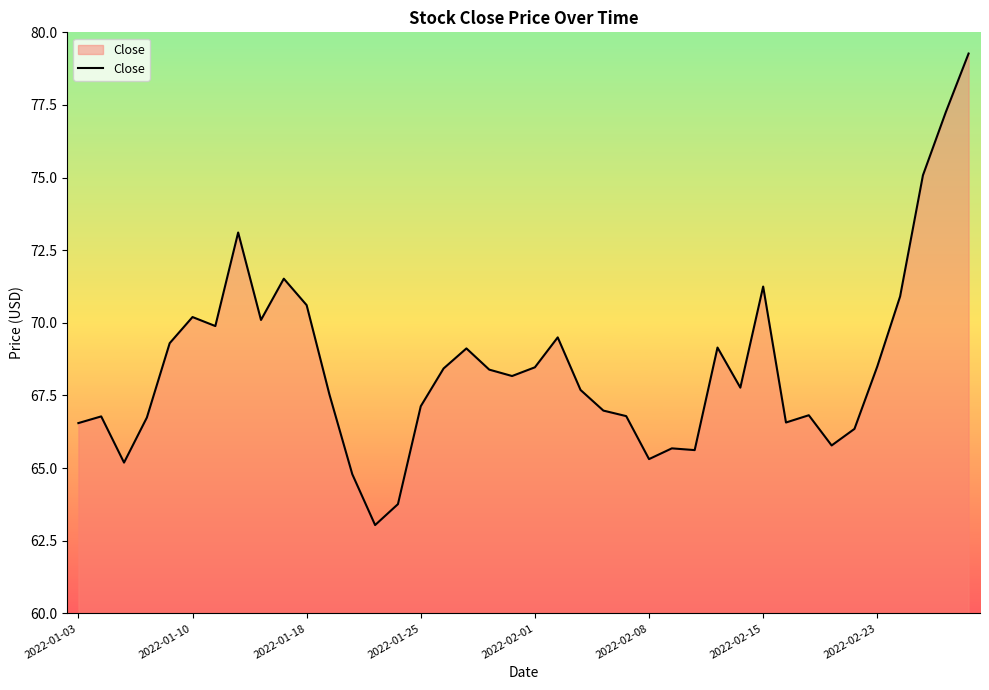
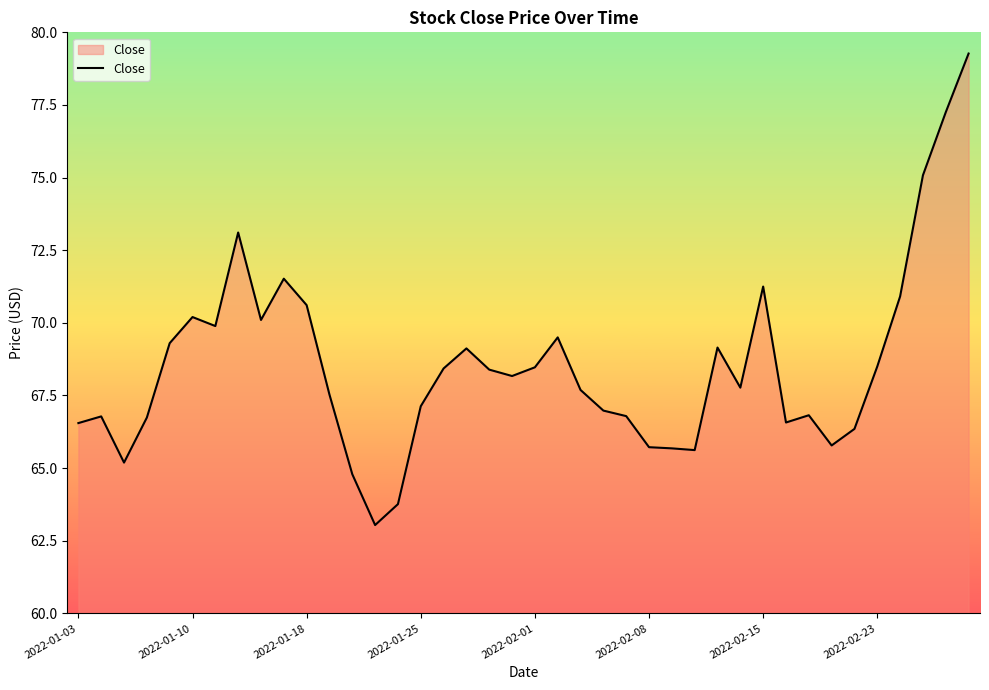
2022-02-08: 65.3 -> 65.7
